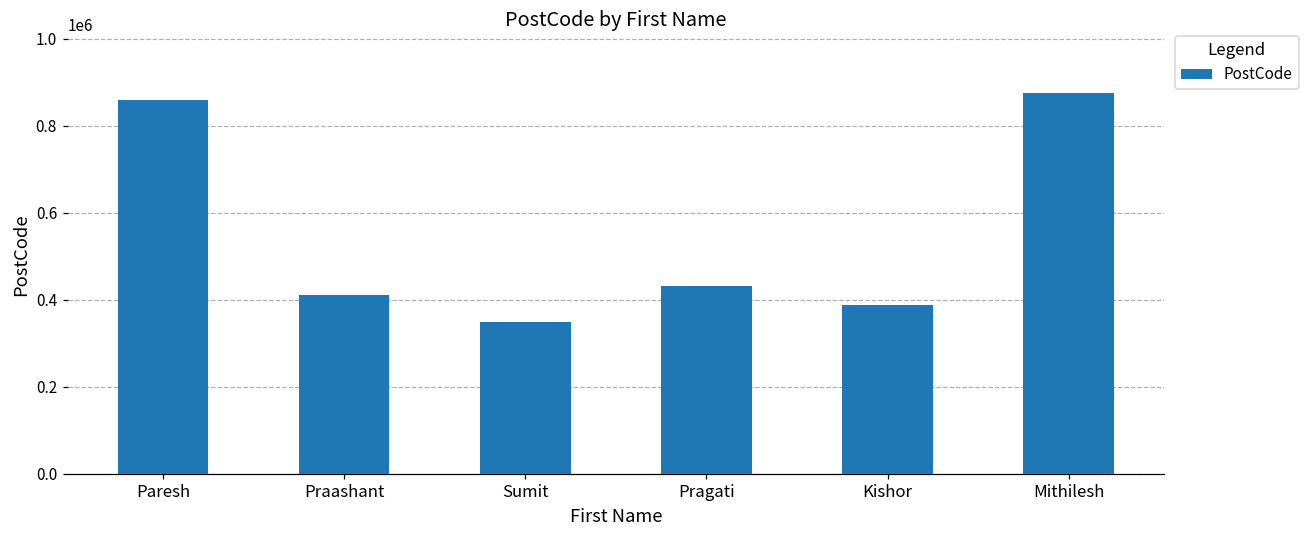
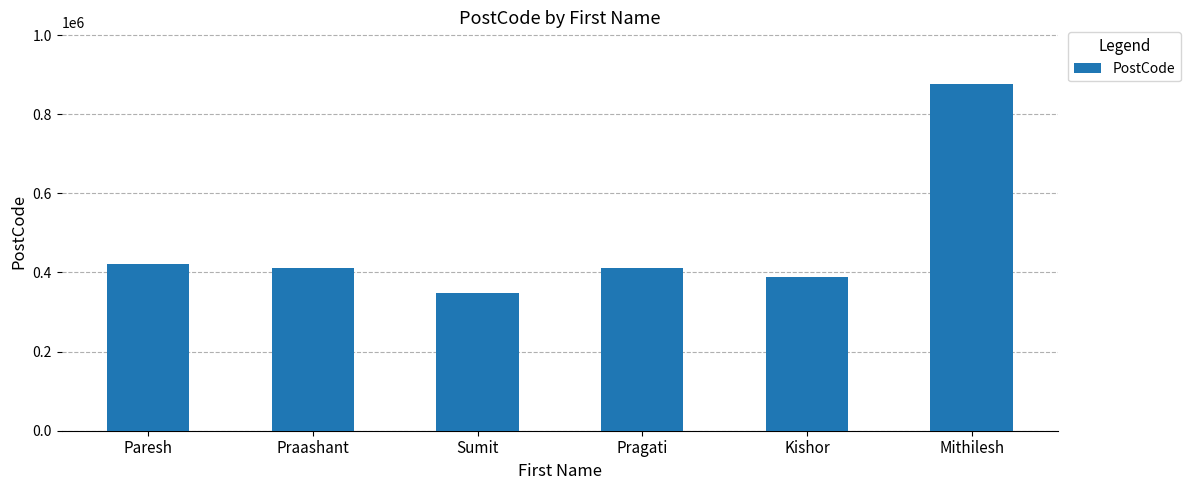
Paresh: 860000 -> 420000
Pragati: 430000 -> 410000
